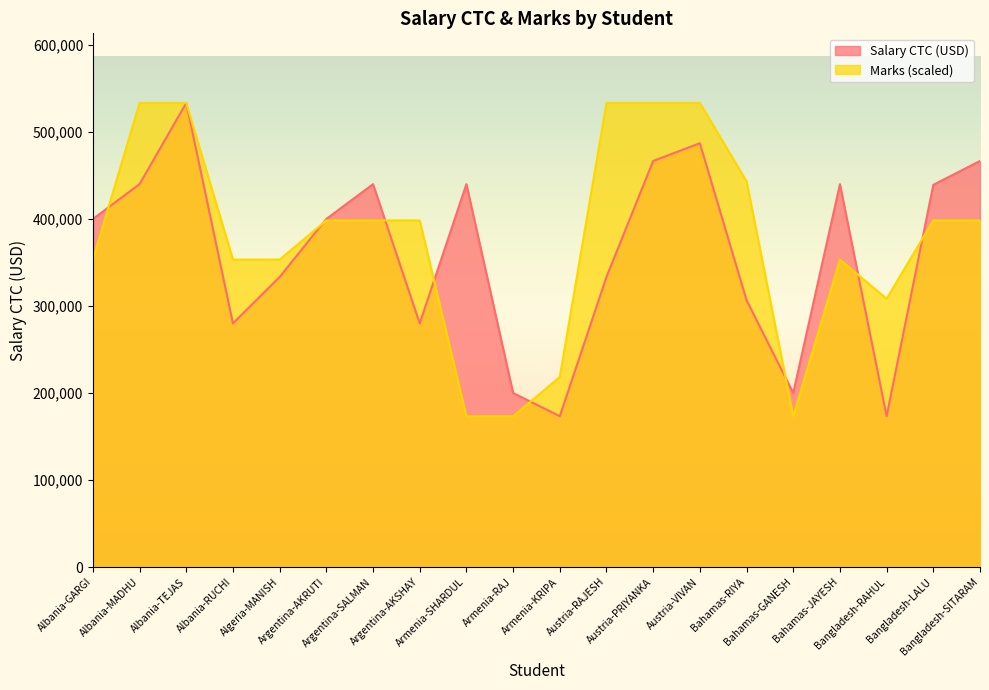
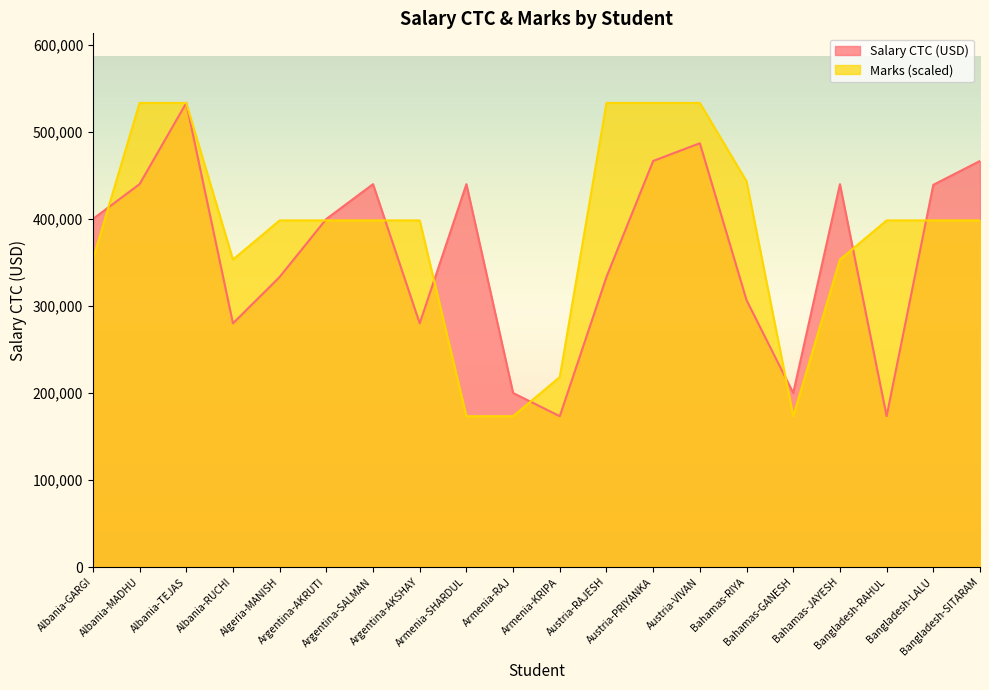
Marks (scaled), Algeria-MANISH: 350,000 -> 400,000
Marks (scaled), Bangladesh-RAHUL: 310,000 -> 400,000
